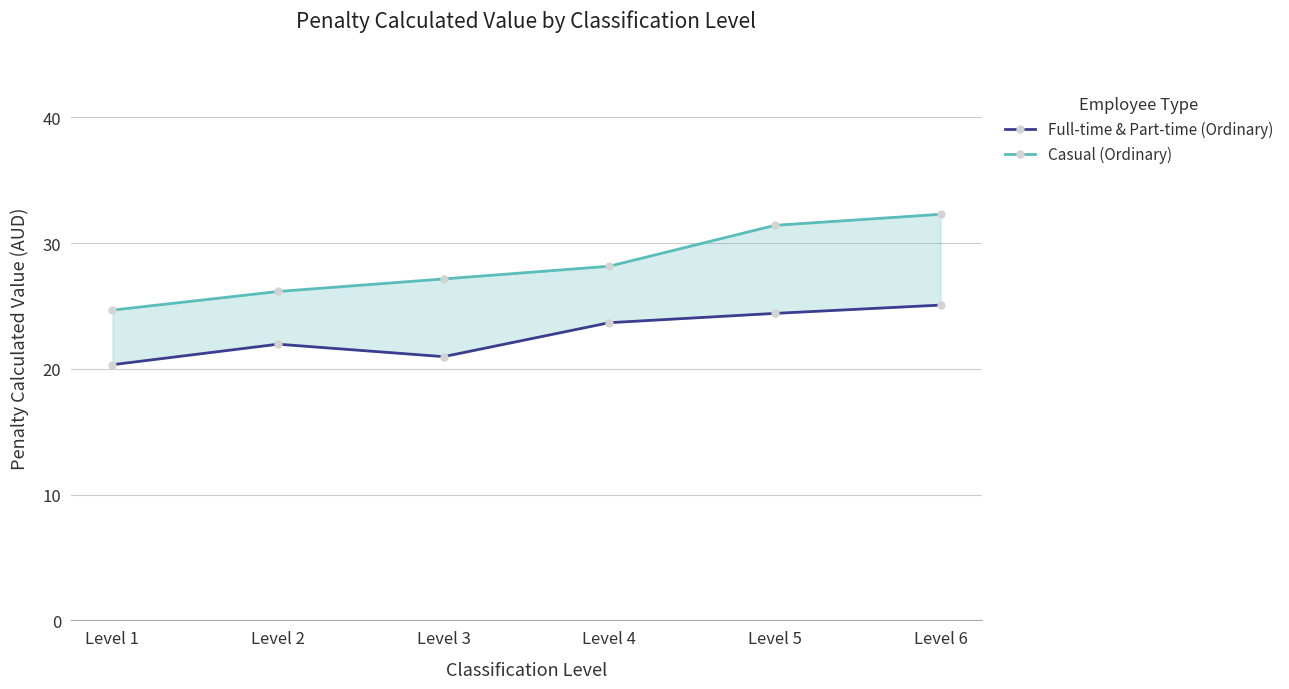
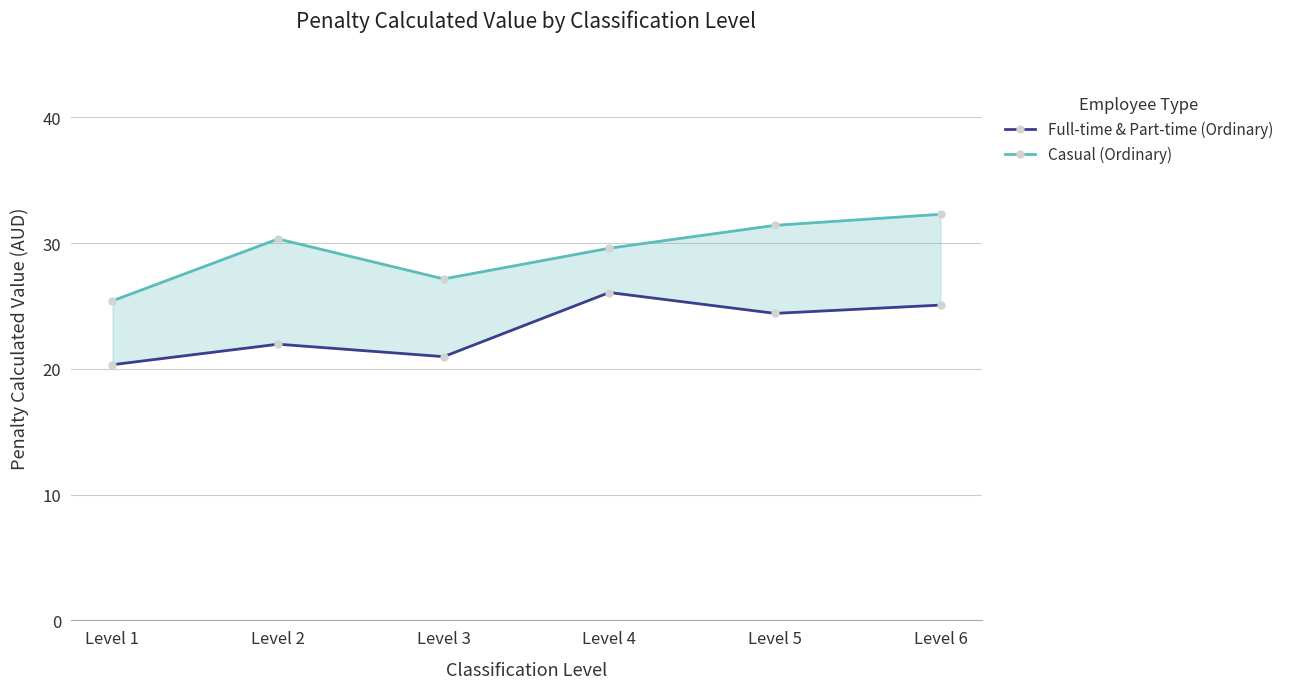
Casual (Ordinary), Level 1: 24.7 -> 25.4
Casual (Ordinary), Level 2: 26.2 -> 30.3
Full-time & Part-time (Ordinary), Level 4: 23.7 -> 26.1
Casual (Ordinary), Level 4: 28.2 -> 29.6
